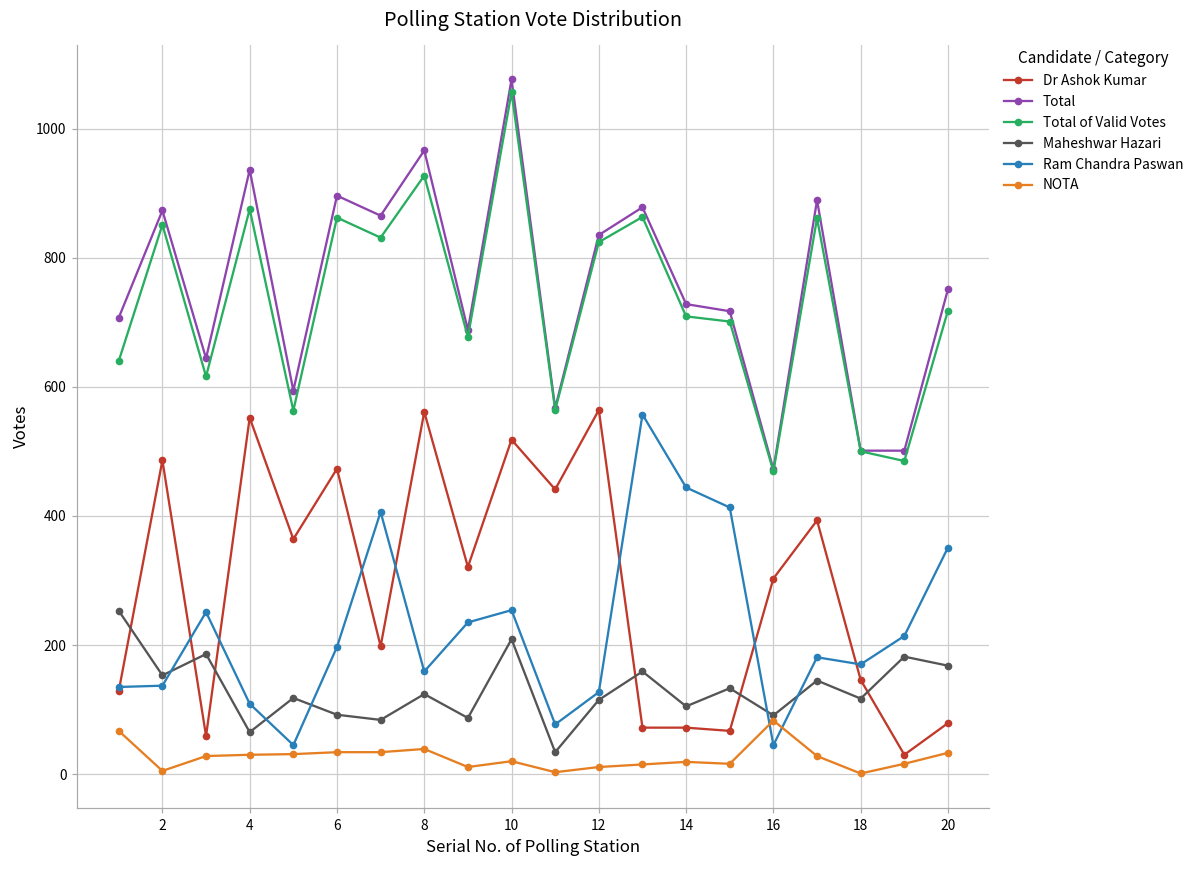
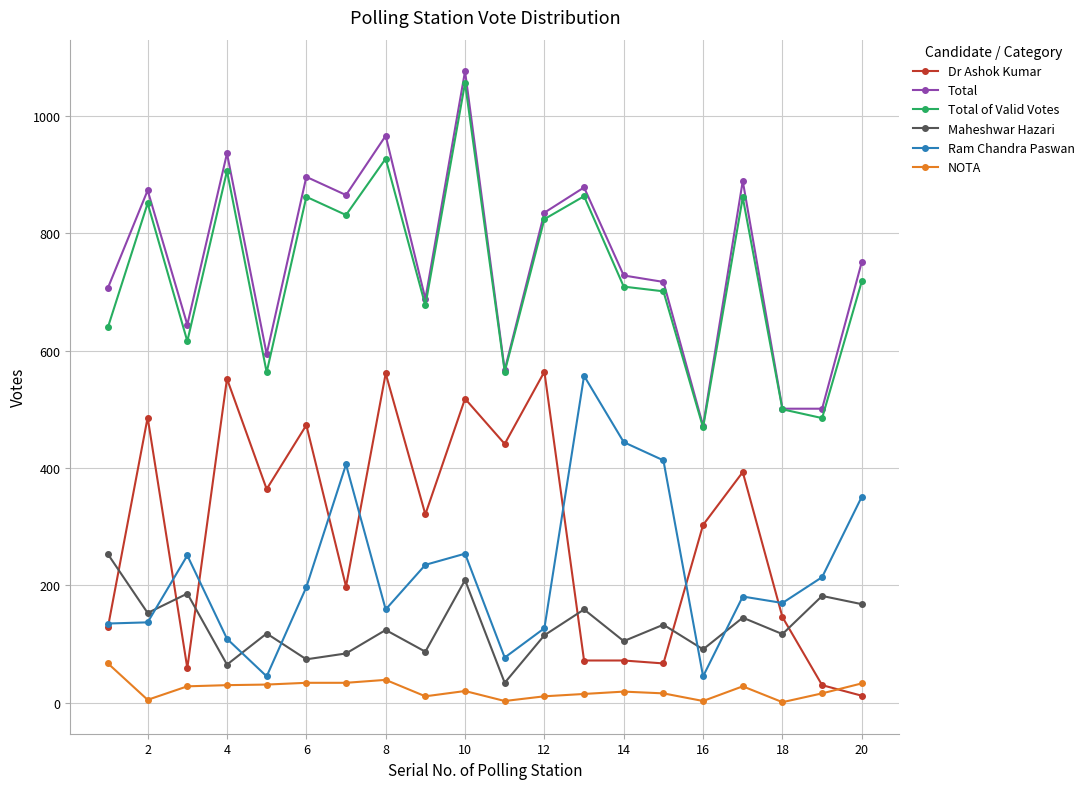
Total of Valid Votes, 4: 880 -> 910
Maheshwar Hazari, 6: 90 -> 70
NOTA, 16: 80 -> 0
Dr Ashok Kumar, 20: 80 -> 10
